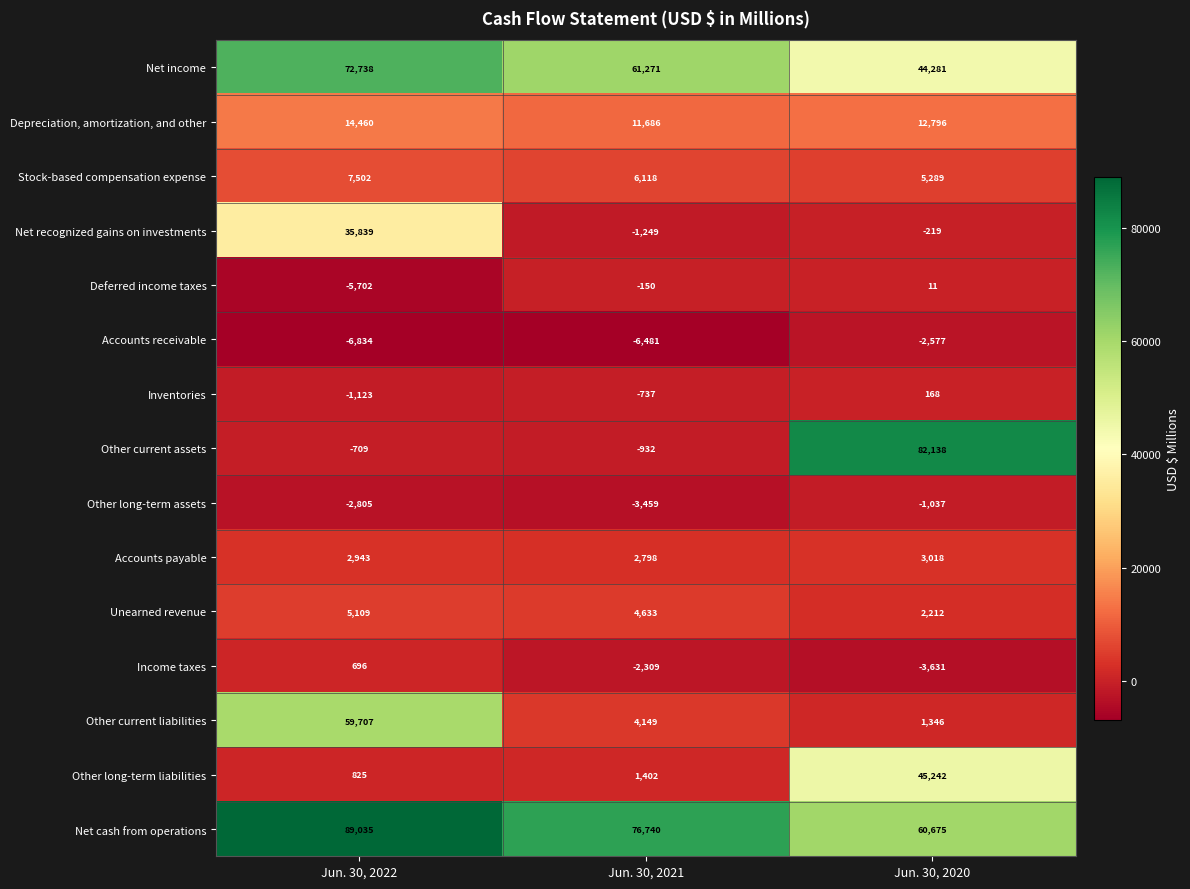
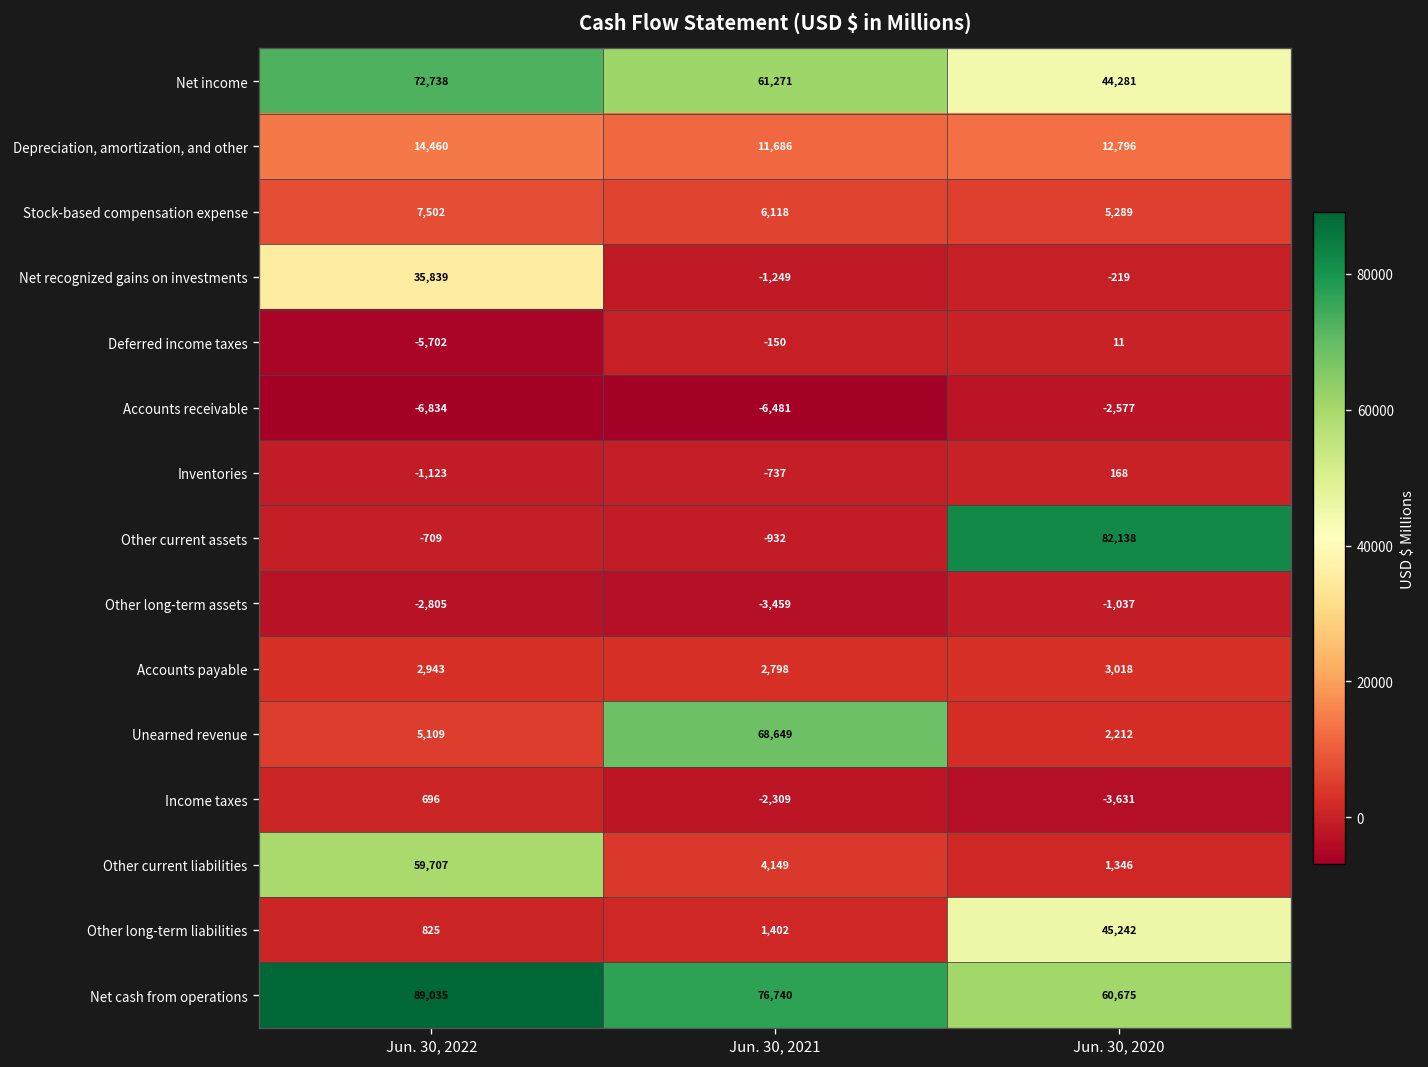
Unearned revenue, Jun. 30, 2021: 4,633 -> 68,649
